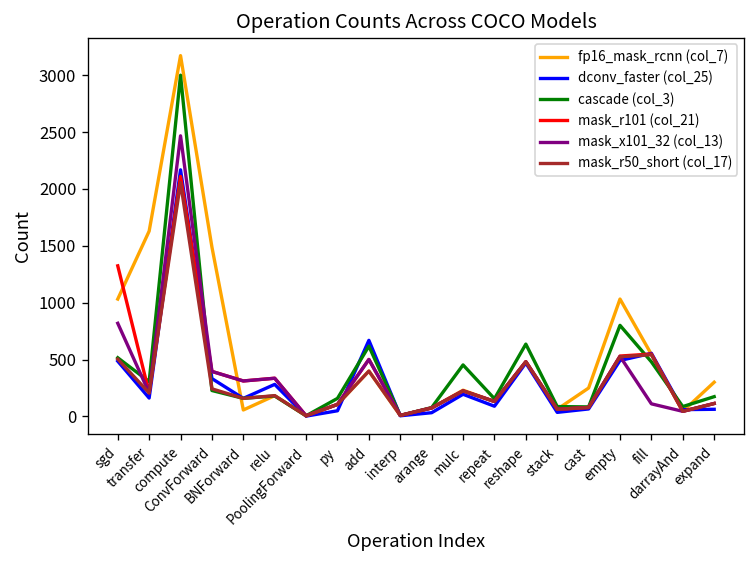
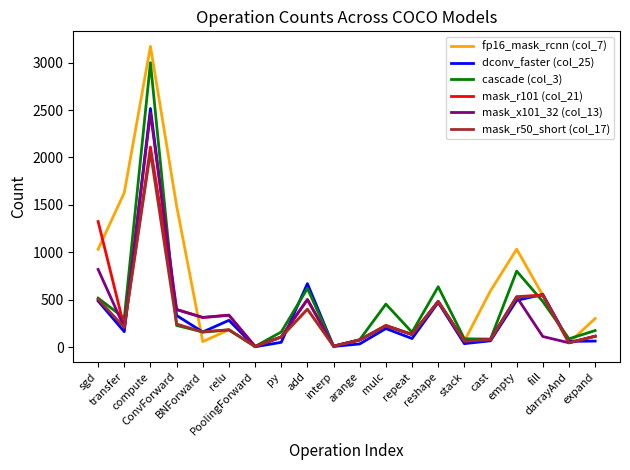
dconv_faster (col_25), compute: 2200 -> 2500
fp16_mask_rcnn (col_7), cast: 300 -> 600
